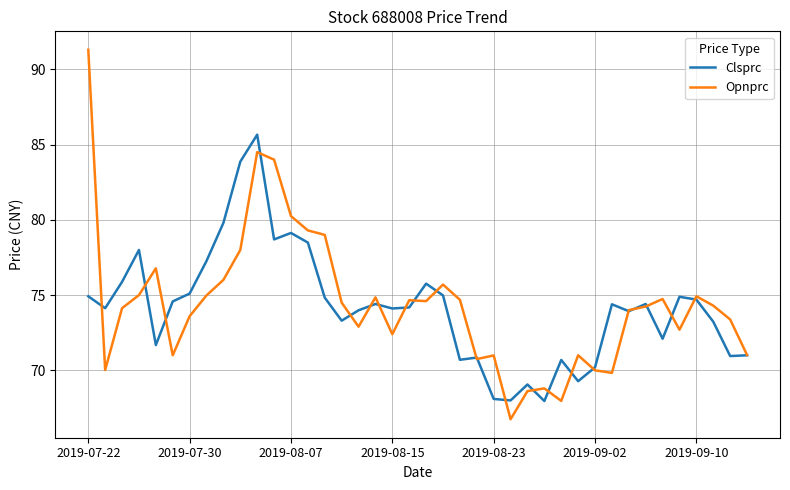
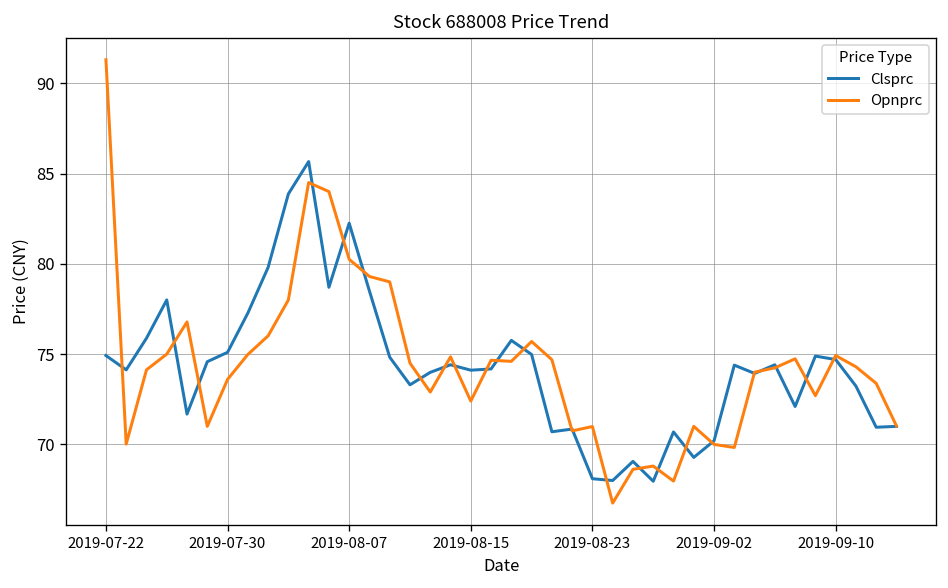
Clsprc, 2019-08-07: 79.1 -> 82.3
